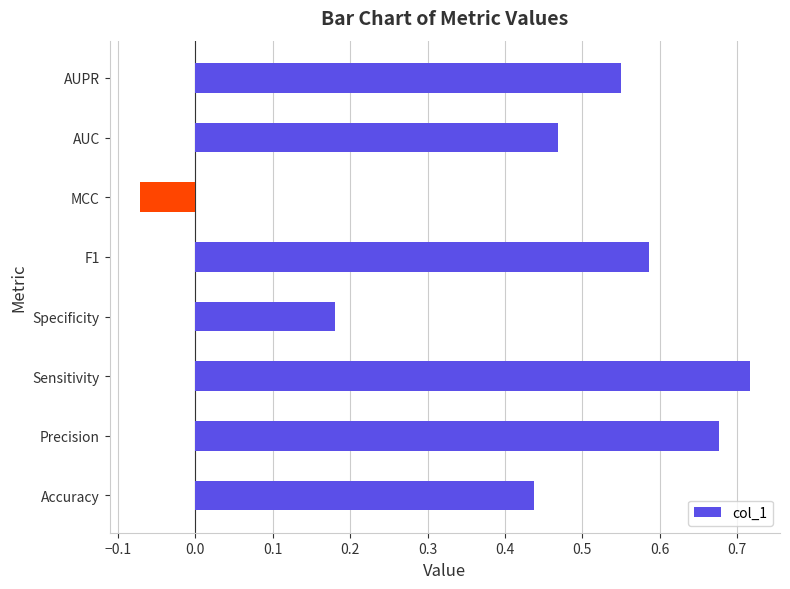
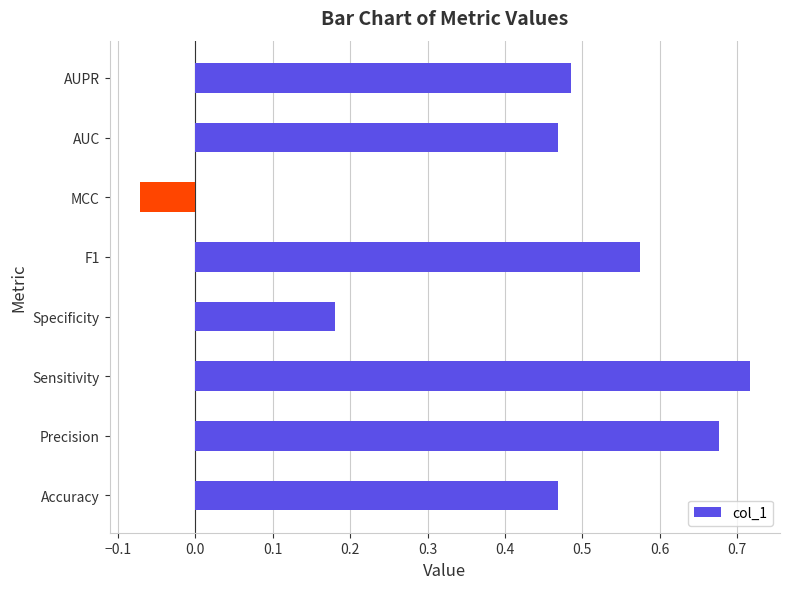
AUPR: 0.55 -> 0.49
F1: 0.59 -> 0.57
Accuracy: 0.44 -> 0.47
